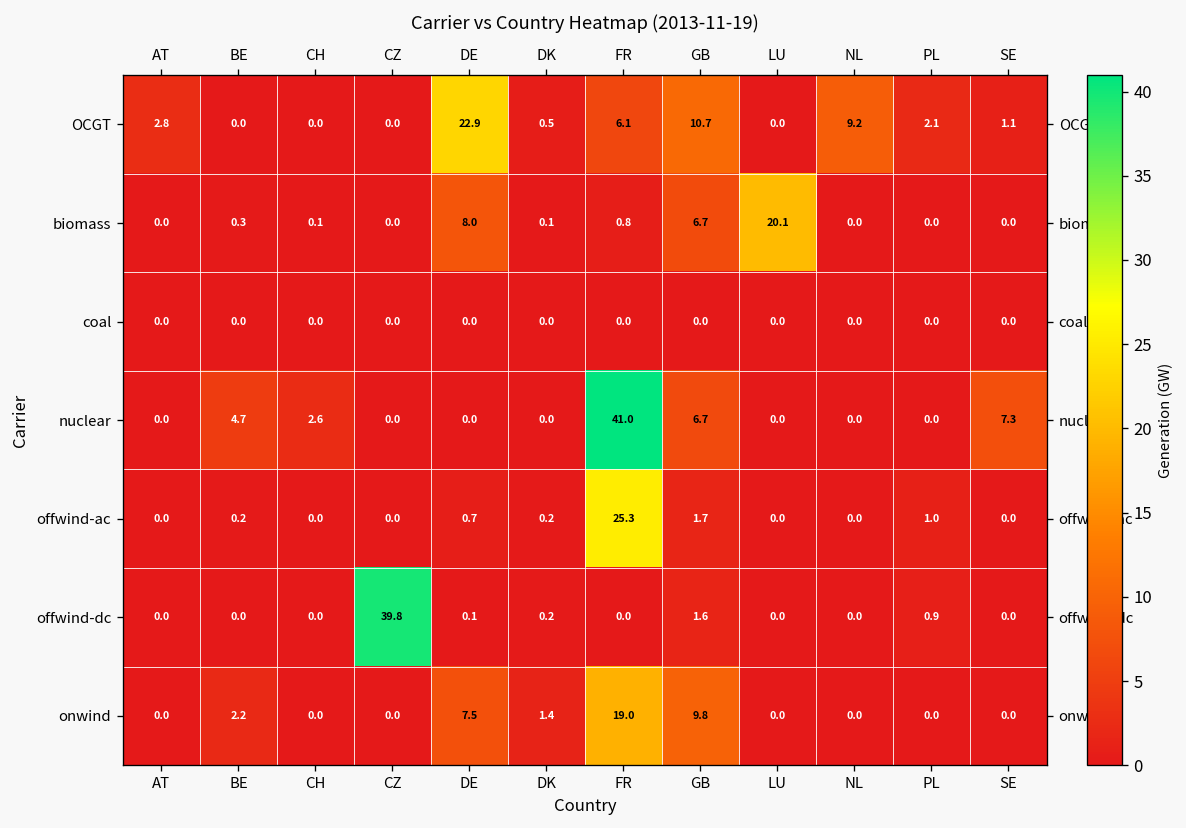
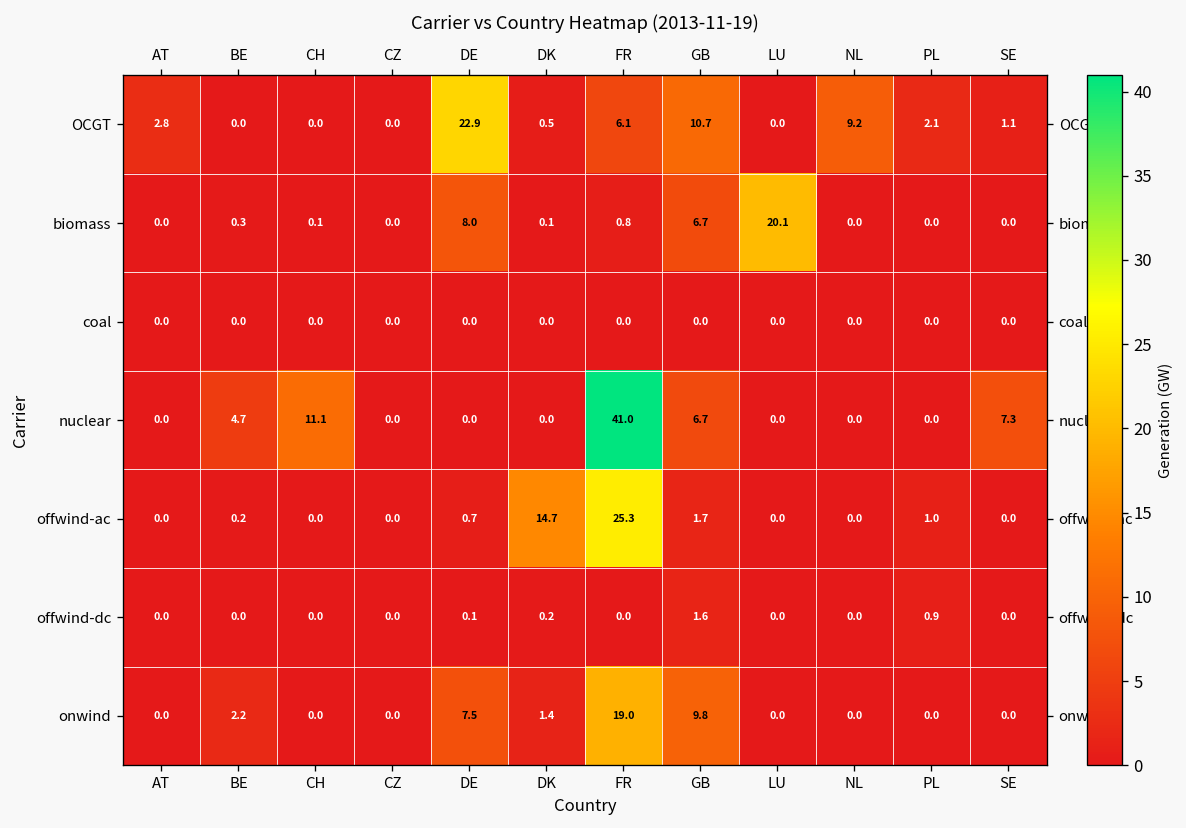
nuclear, CH: 2.6 -> 11.1
offwind-ac, DK: 0.2 -> 14.7
offwind-dc, CZ: 39.8 -> 0.0
